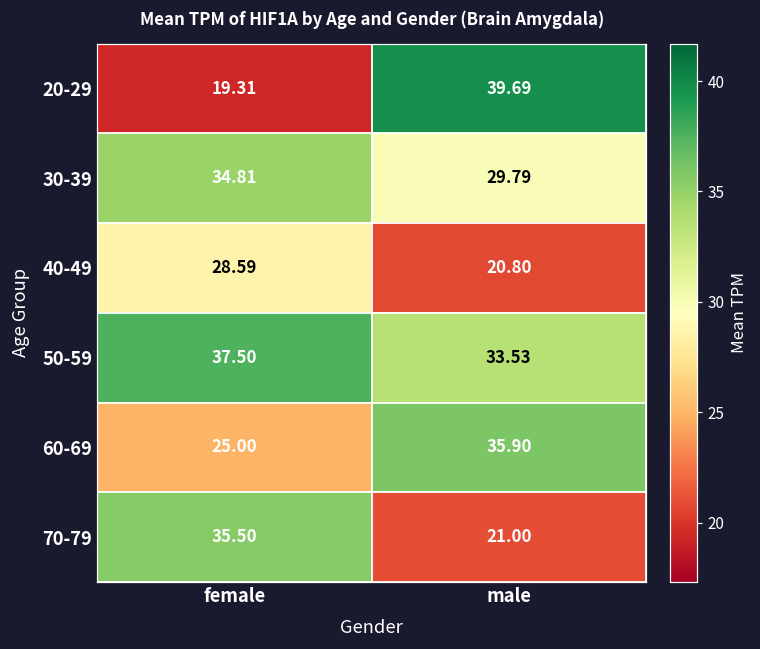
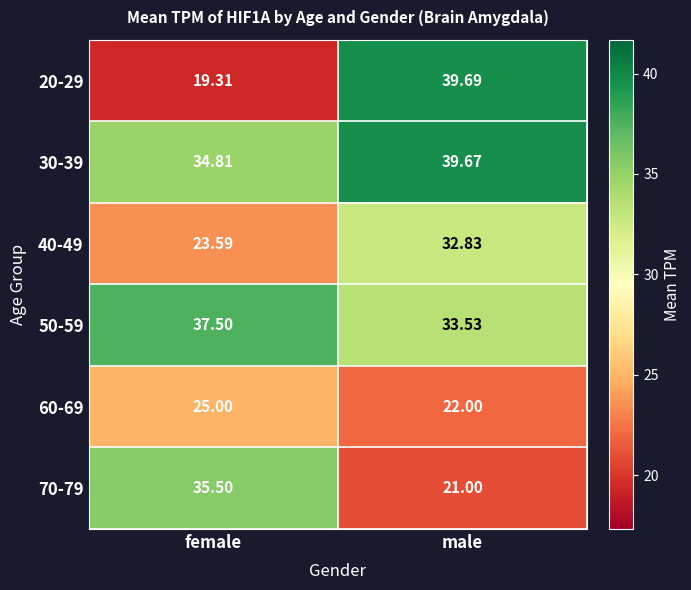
30-39, male: 29.79 -> 39.67
40-49, female: 28.59 -> 23.59
40-49, male: 20.80 -> 32.83
60-69, male: 35.90 -> 22.00
